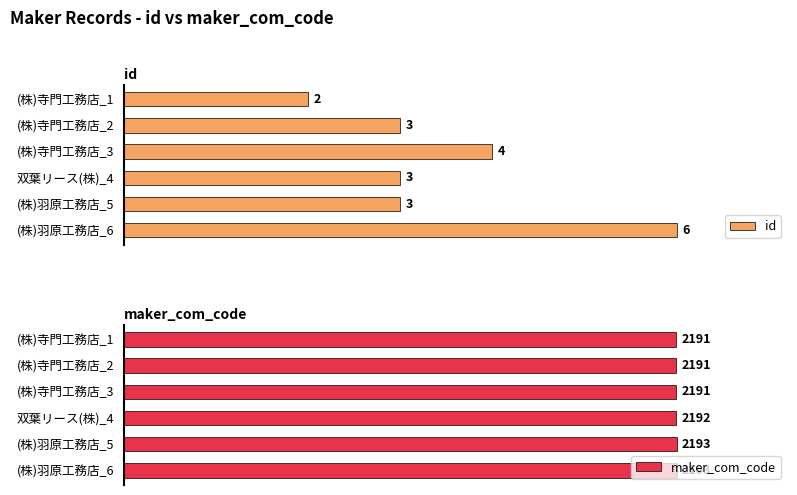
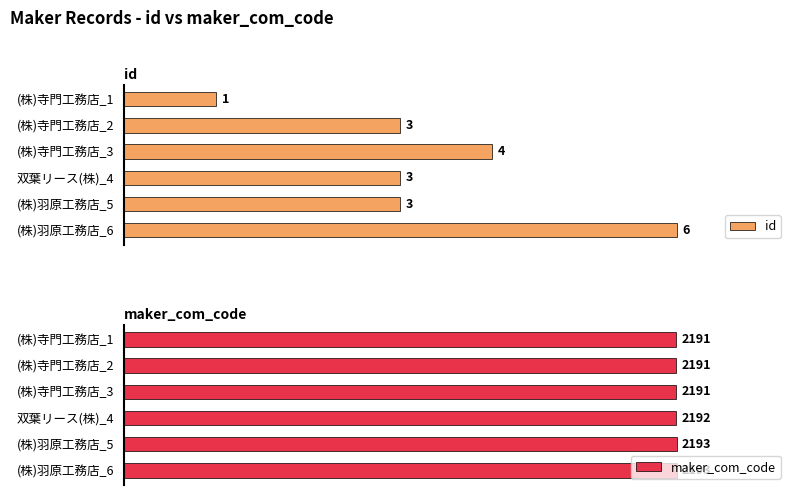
id, (株)寺門工務店_1: 2 -> 1
